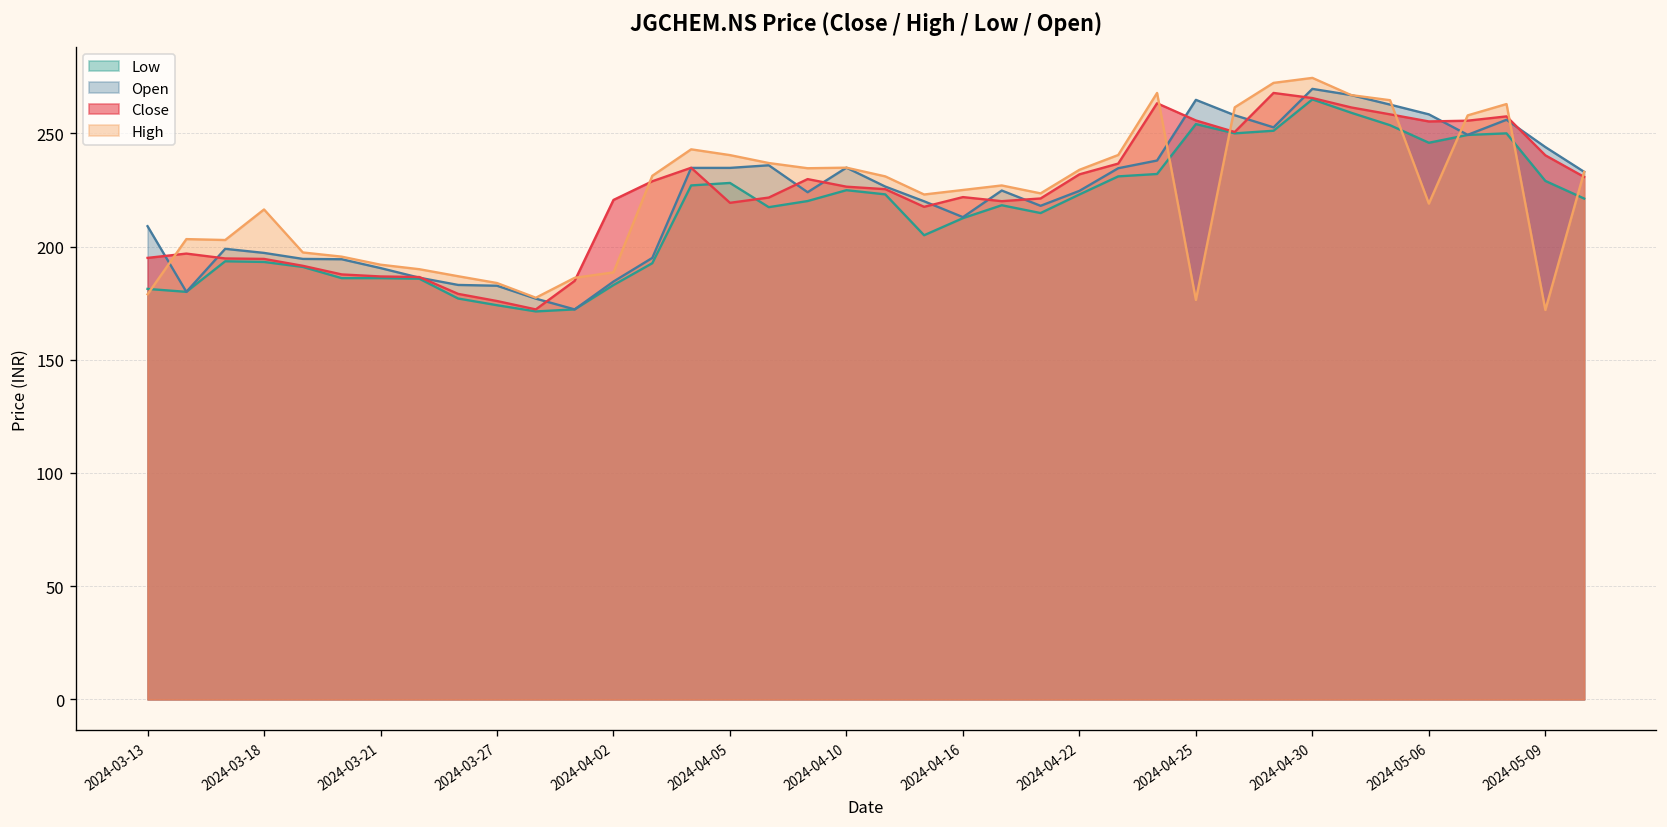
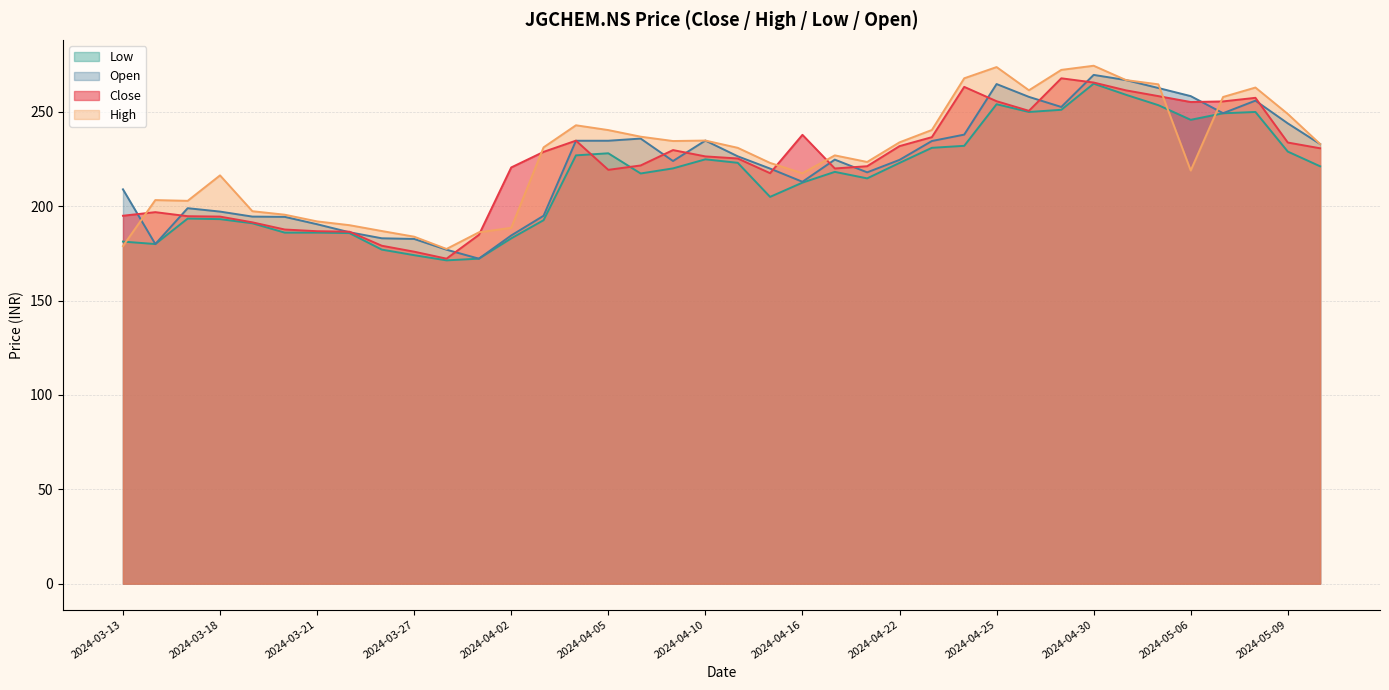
Close, 2024-04-16: 222 -> 238
High, 2024-04-16: 225 -> 218
High, 2024-04-25: 176 -> 274
Close, 2024-05-09: 240 -> 234
High, 2024-05-09: 172 -> 249
